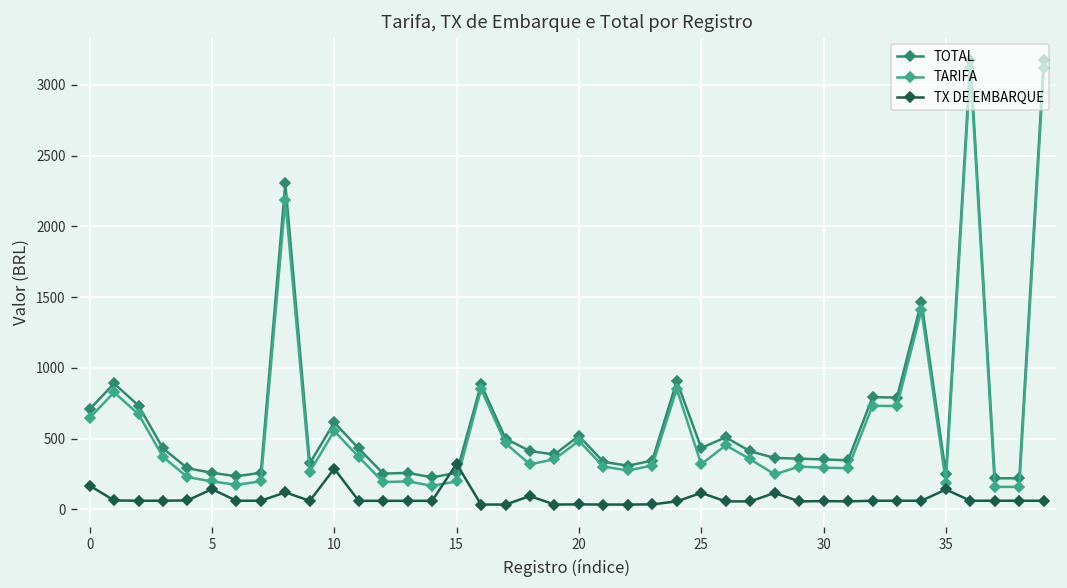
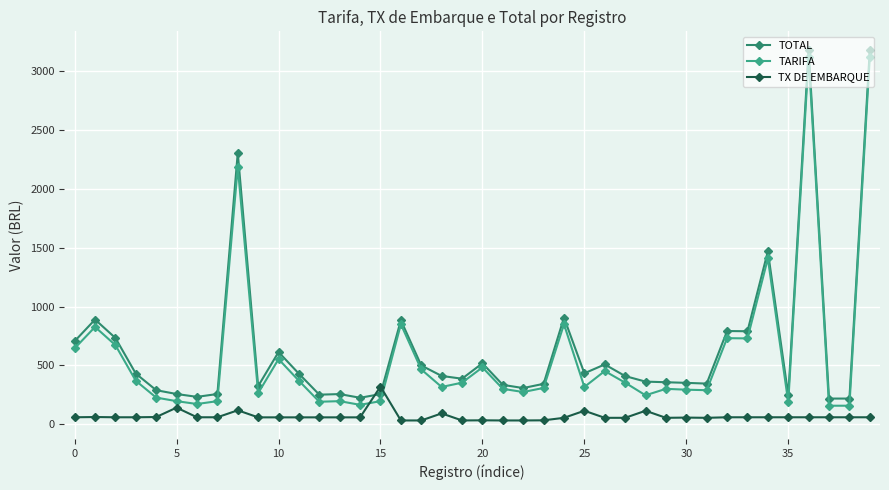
TX DE EMBARQUE, 0: 170 -> 60
TX DE EMBARQUE, 10: 290 -> 60
TX DE EMBARQUE, 35: 140 -> 60
